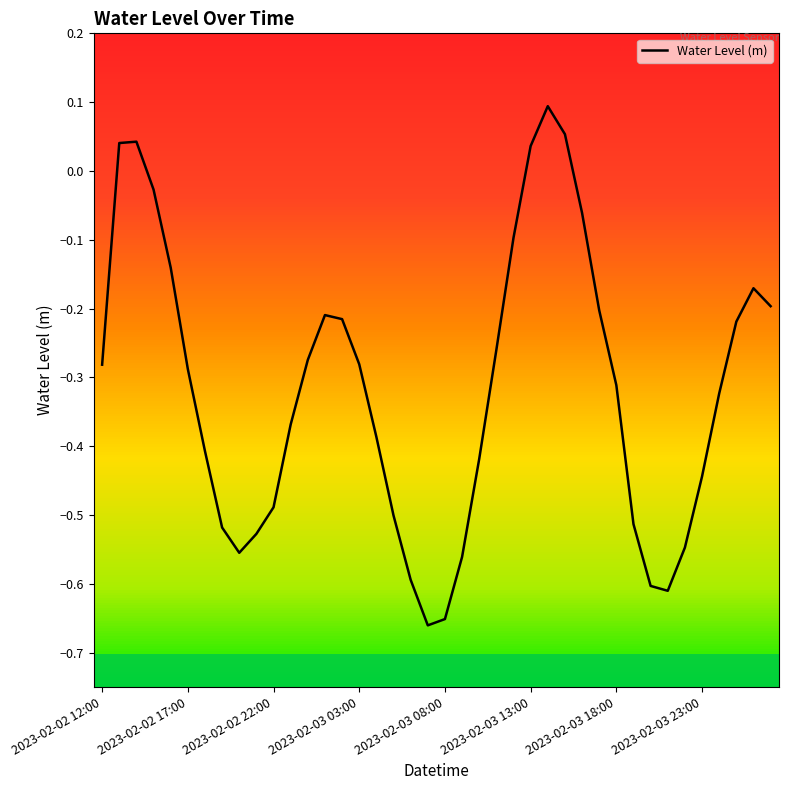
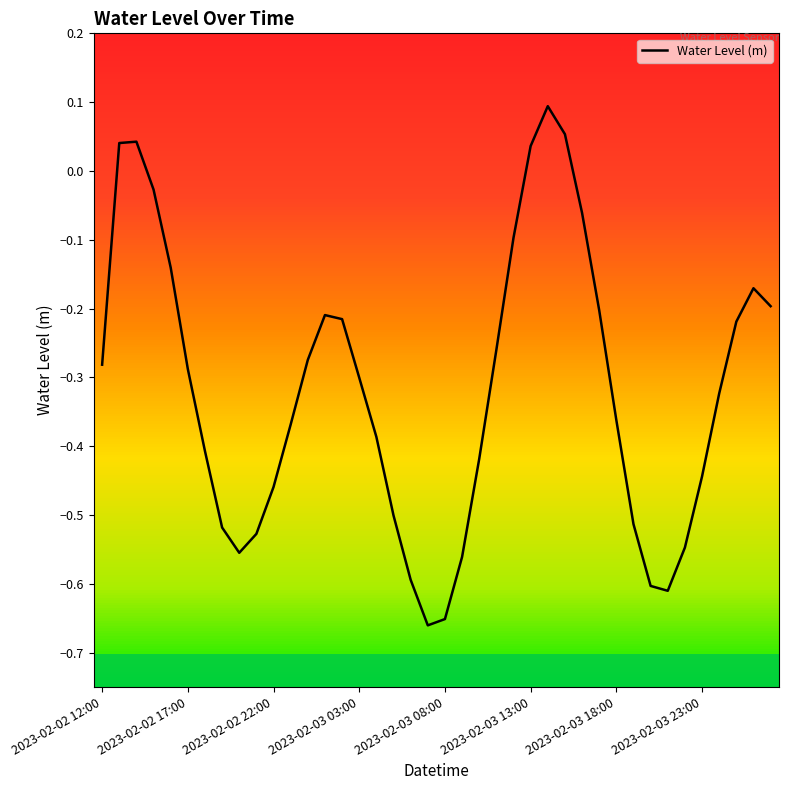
Water Level (m), 2023-02-02 22:00: -0.49 -> -0.46
Water Level (m), 2023-02-03 03:00: -0.28 -> -0.30
Water Level (m), 2023-02-03 18:00: -0.31 -> -0.36
